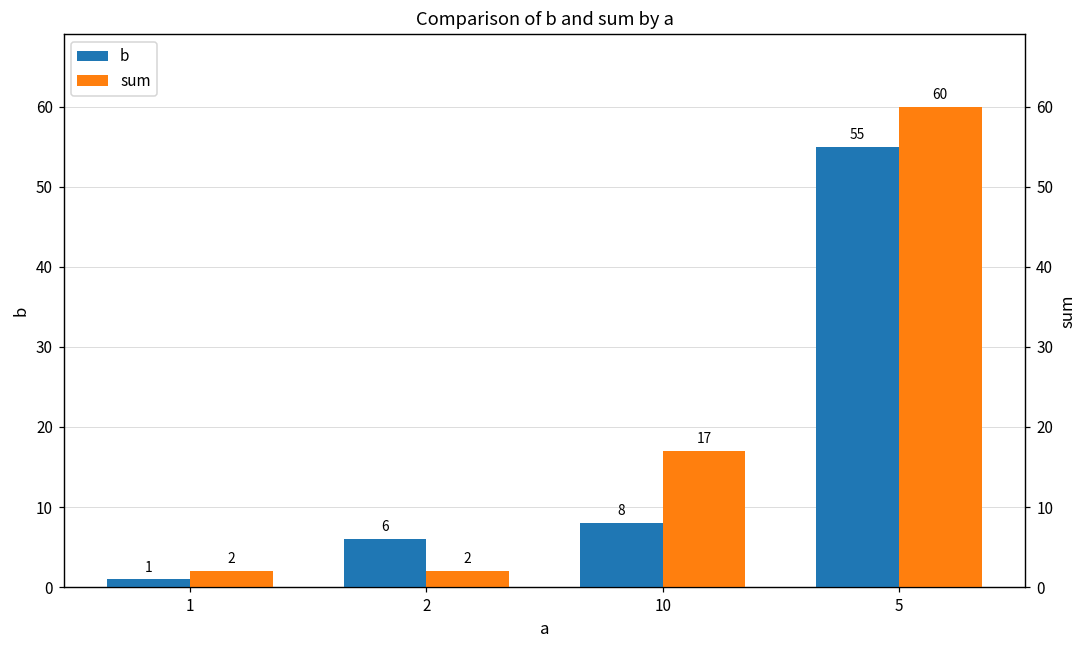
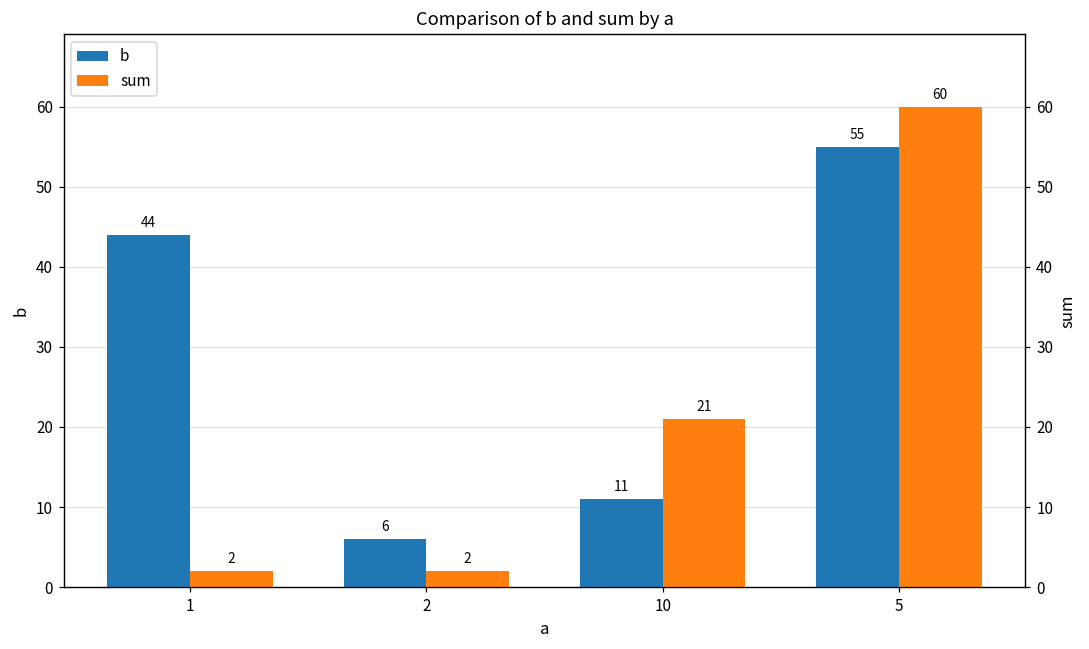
b, 1: 1 -> 44
b, 10: 8 -> 11
sum, 10: 17 -> 21
